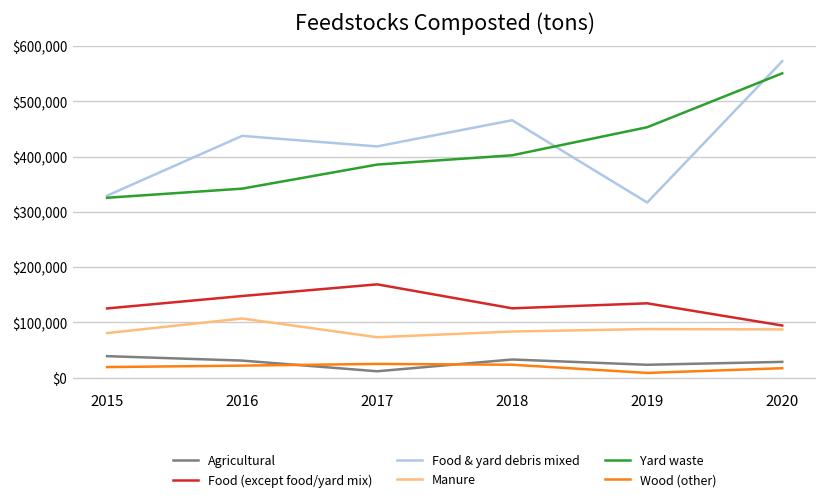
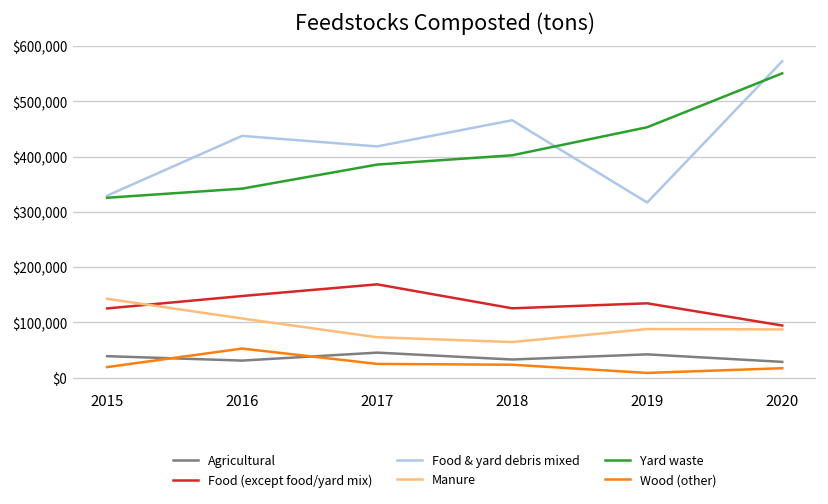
Manure, 2015: $80,000 -> $140,000
Wood (other), 2016: $20,000 -> $50,000
Agricultural, 2017: $10,000 -> $50,000
Manure, 2018: $80,000 -> $60,000
Agricultural, 2019: $20,000 -> $40,000
